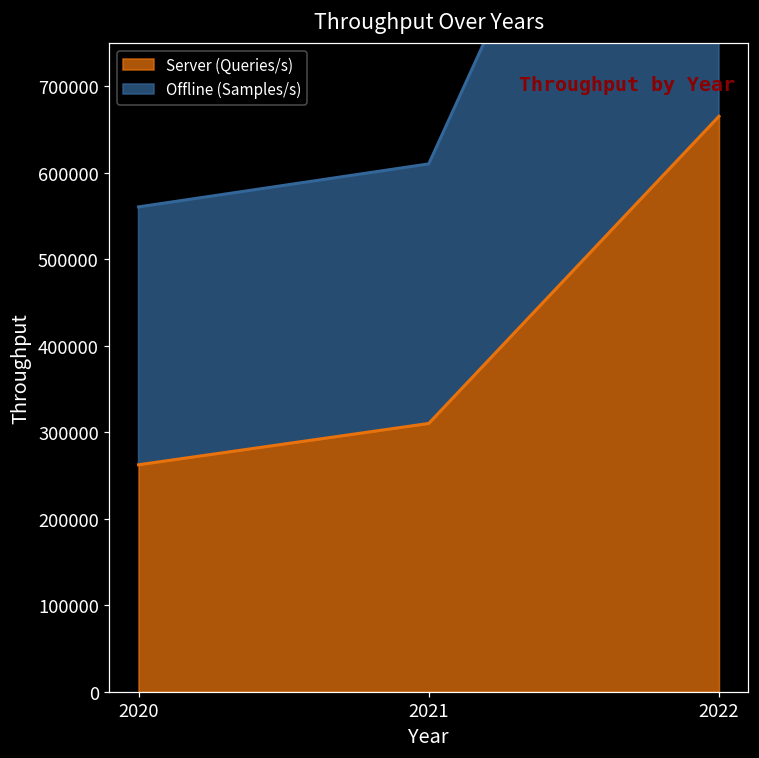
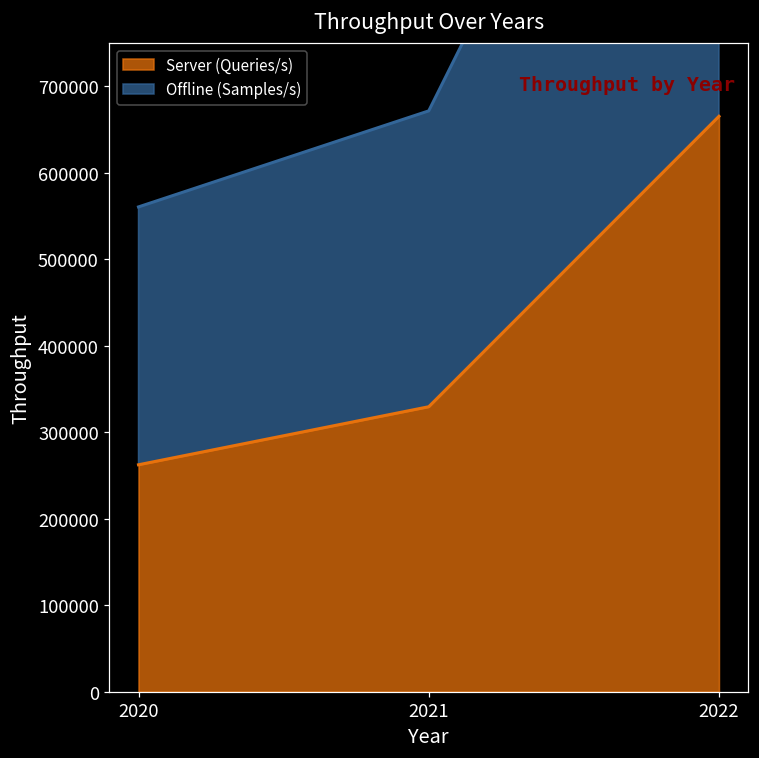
Server (Queries/s), 2021: 310000 -> 330000
Offline (Samples/s), 2021: 300000 -> 340000
